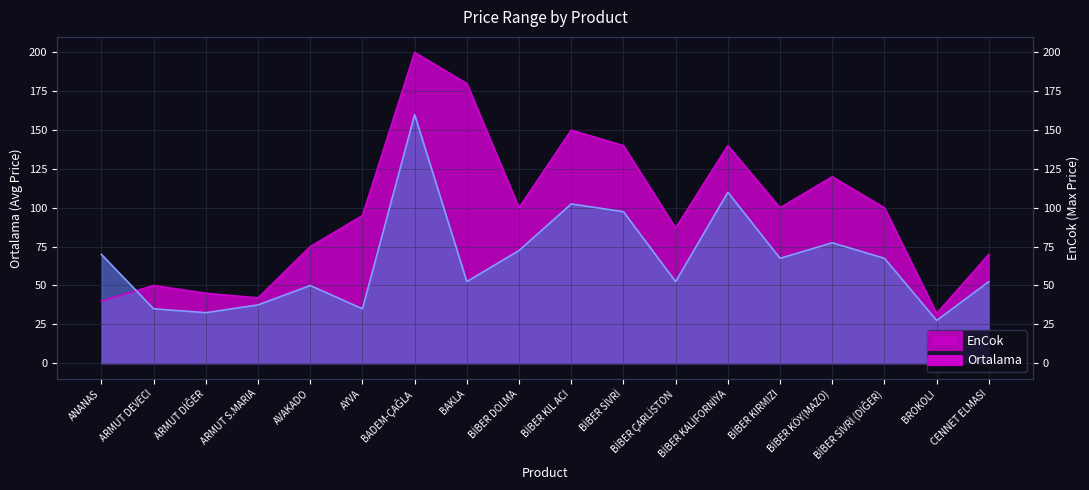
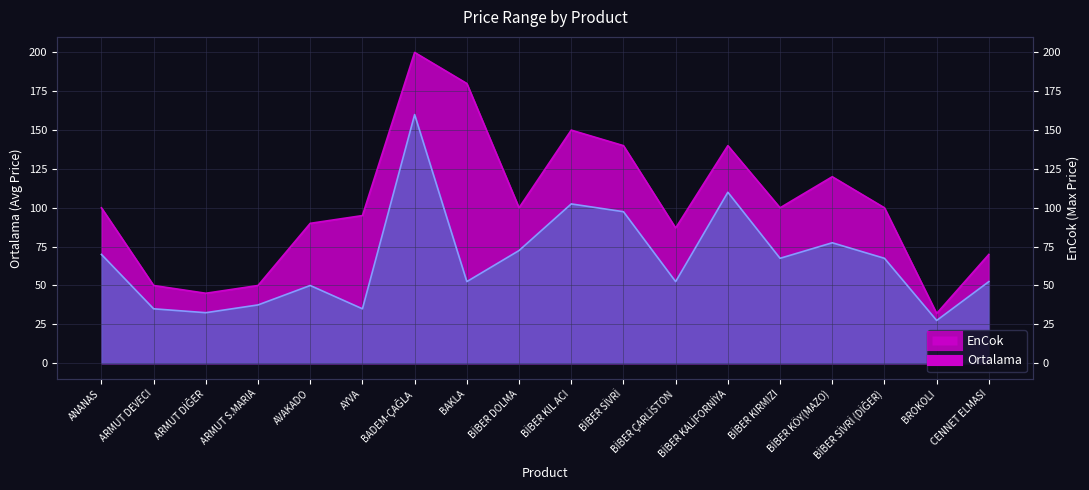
EnCok, ANANAS: 40 -> 100
EnCok, ARMUT S.MARIA: 42 -> 50
EnCok, AVAKADO: 75 -> 90
